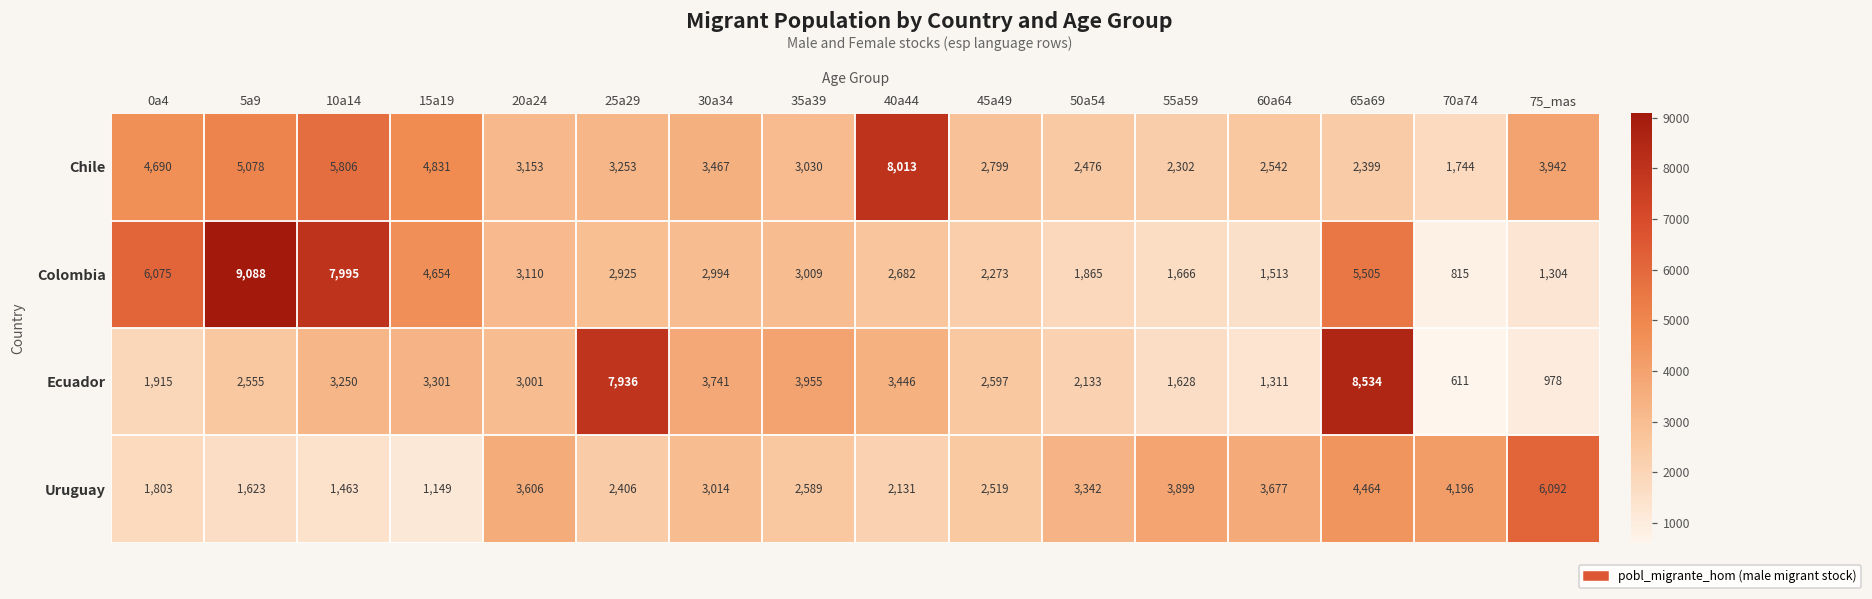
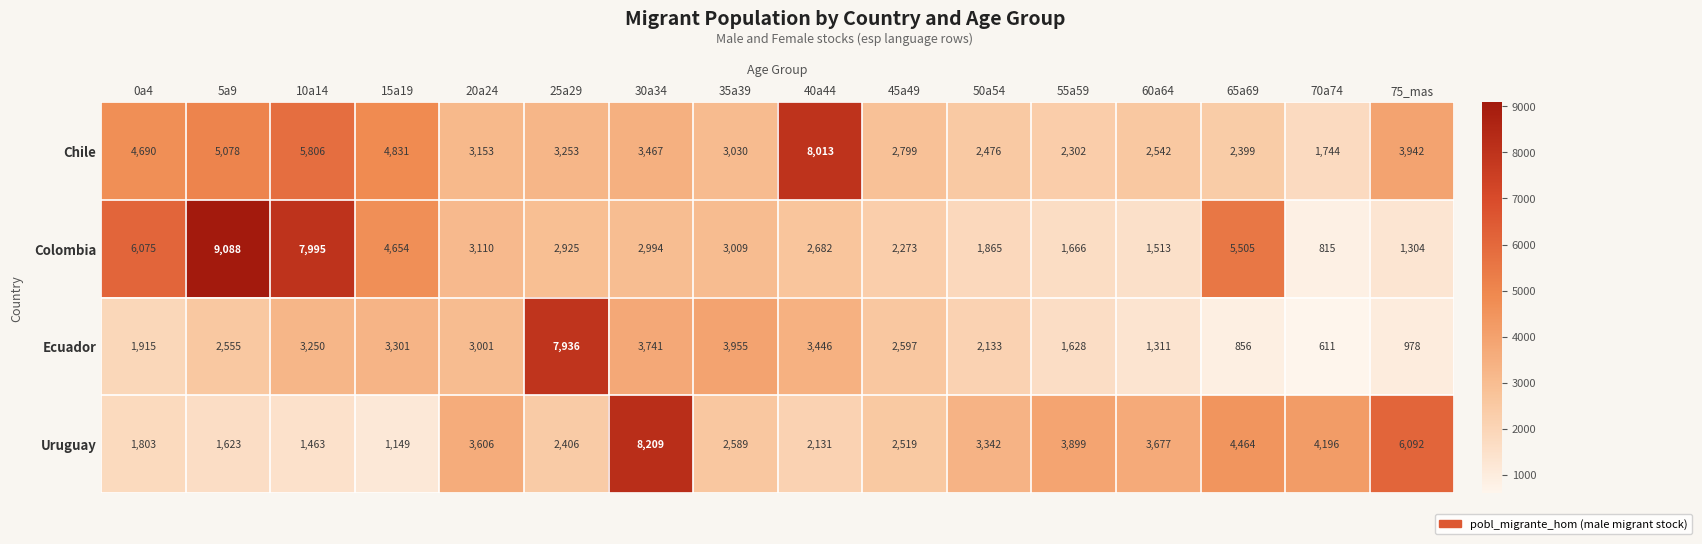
Ecuador, 65a69: 8,534 -> 856
Uruguay, 30a34: 3,014 -> 8,209
